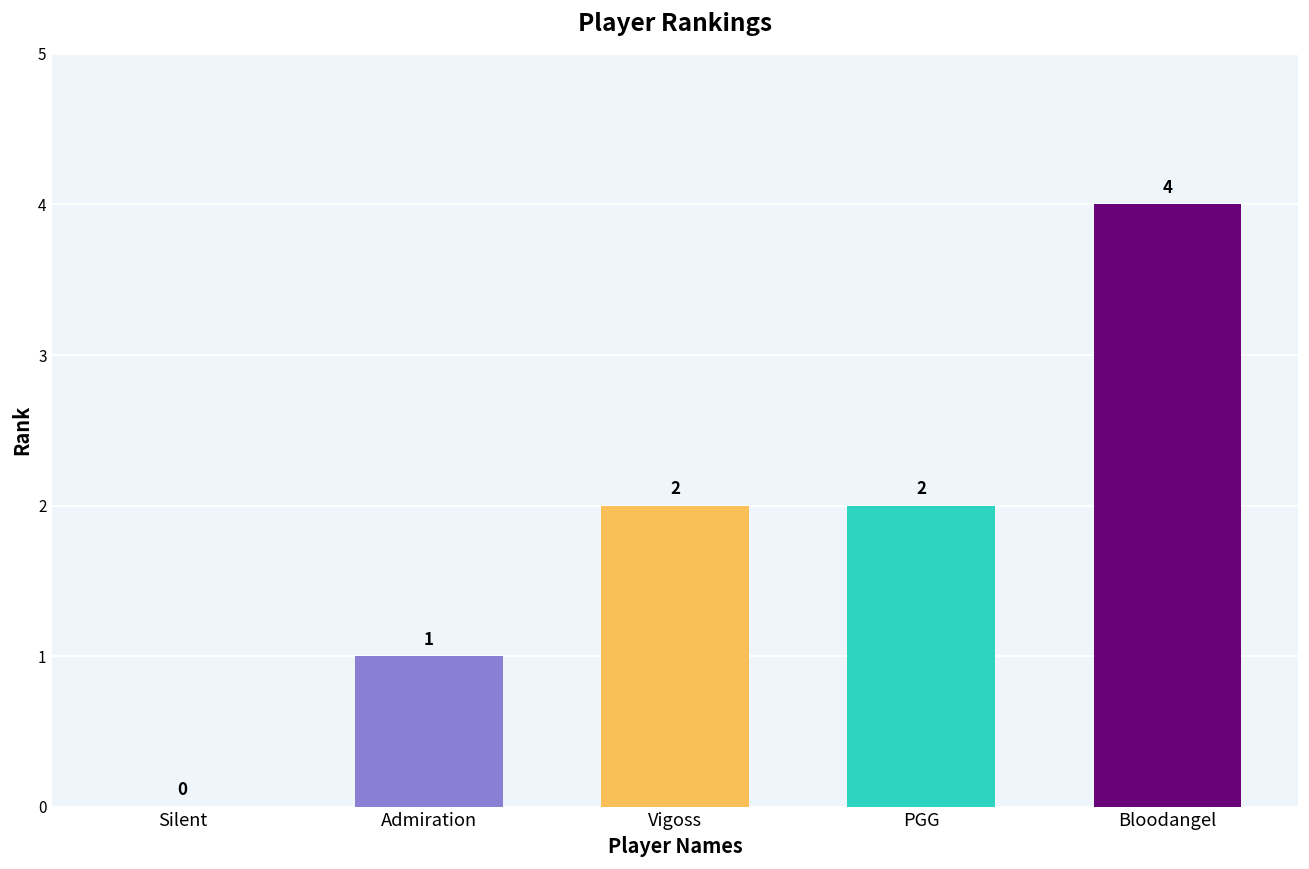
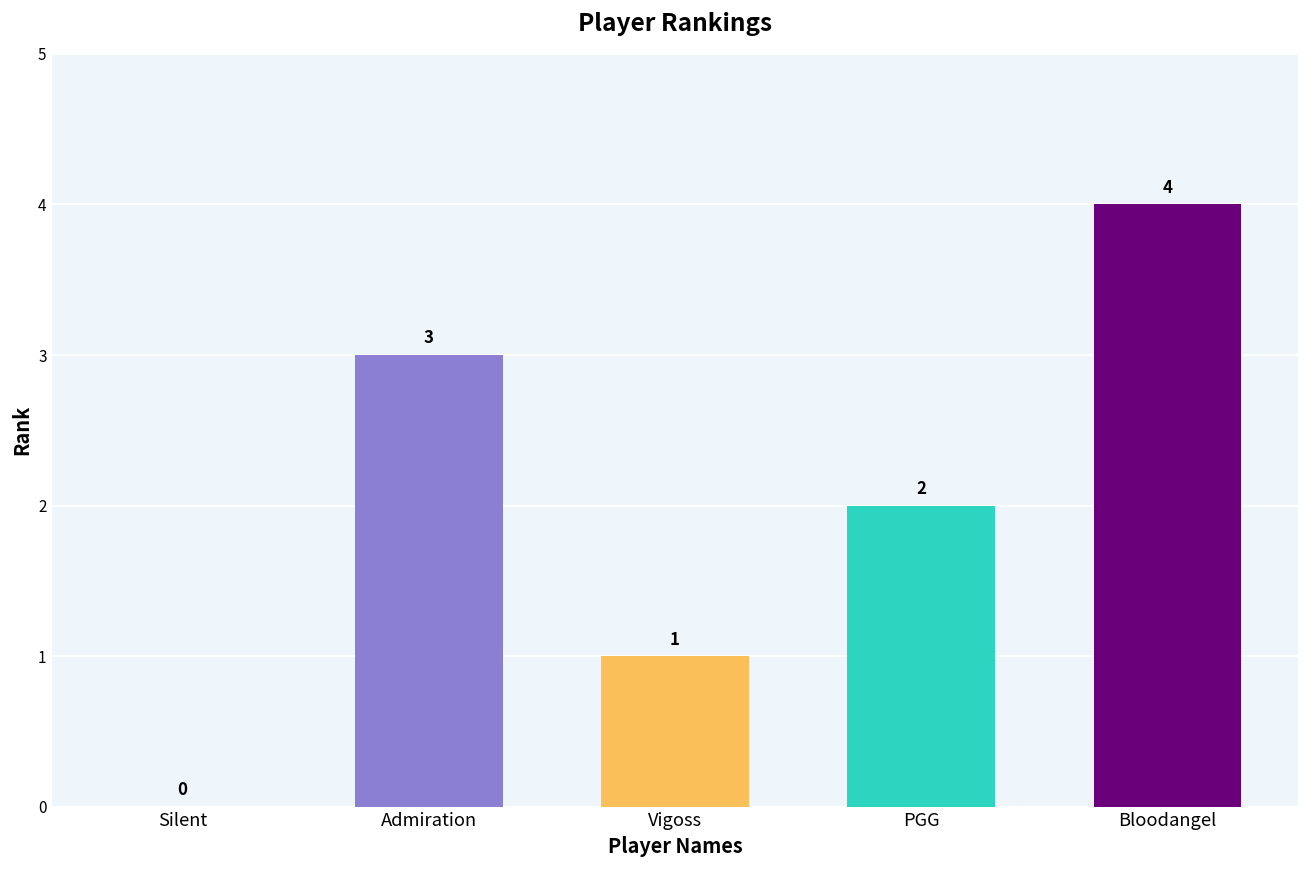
Admiration: 1 -> 3
Vigoss: 2 -> 1
